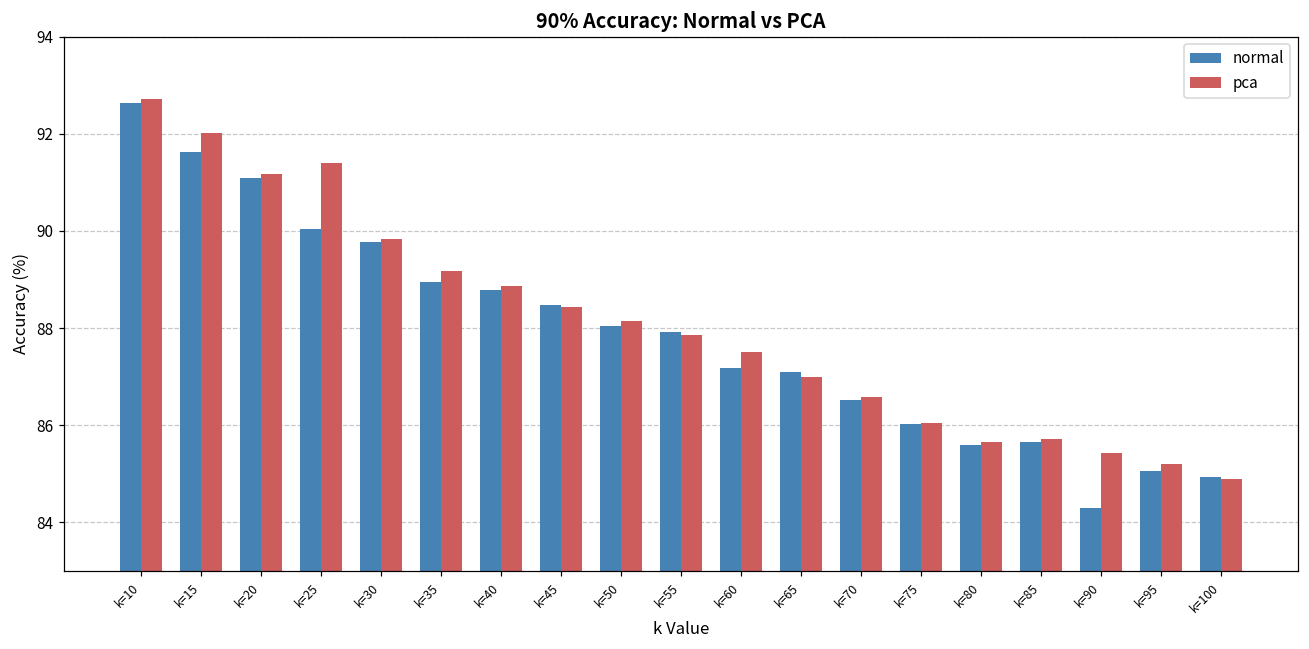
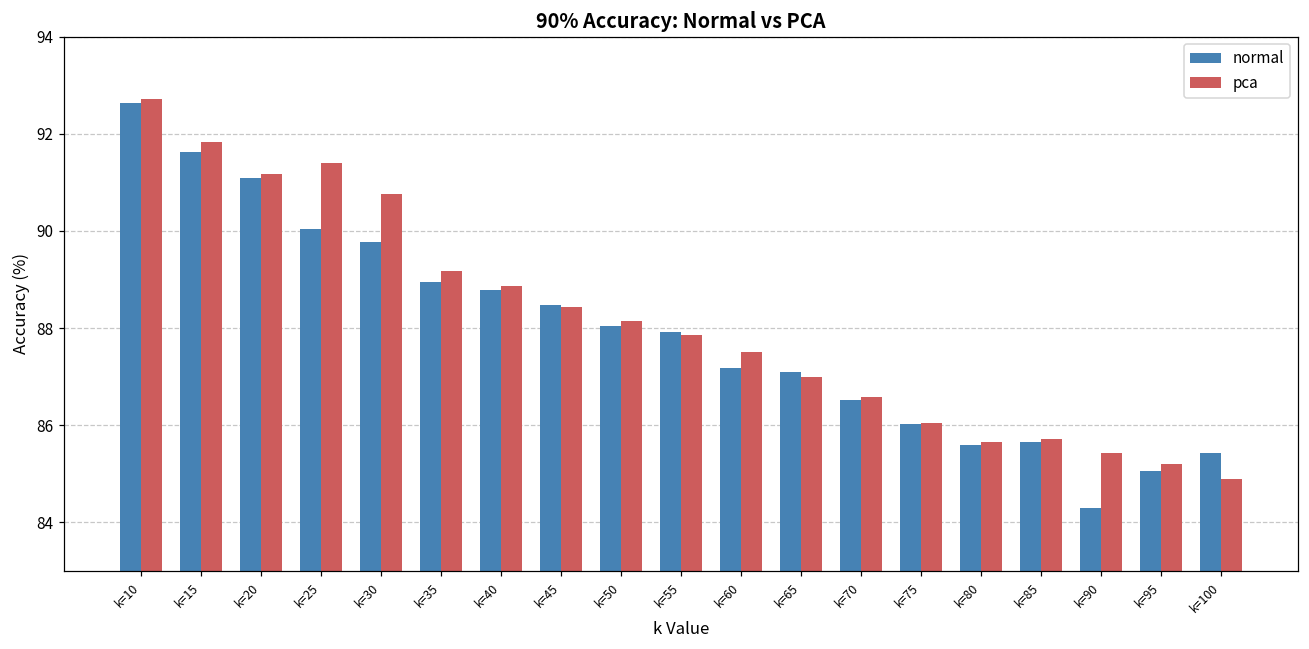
pca, k=15: 92.0 -> 91.8
pca, k=30: 89.8 -> 90.8
normal, k=100: 84.9 -> 85.4
